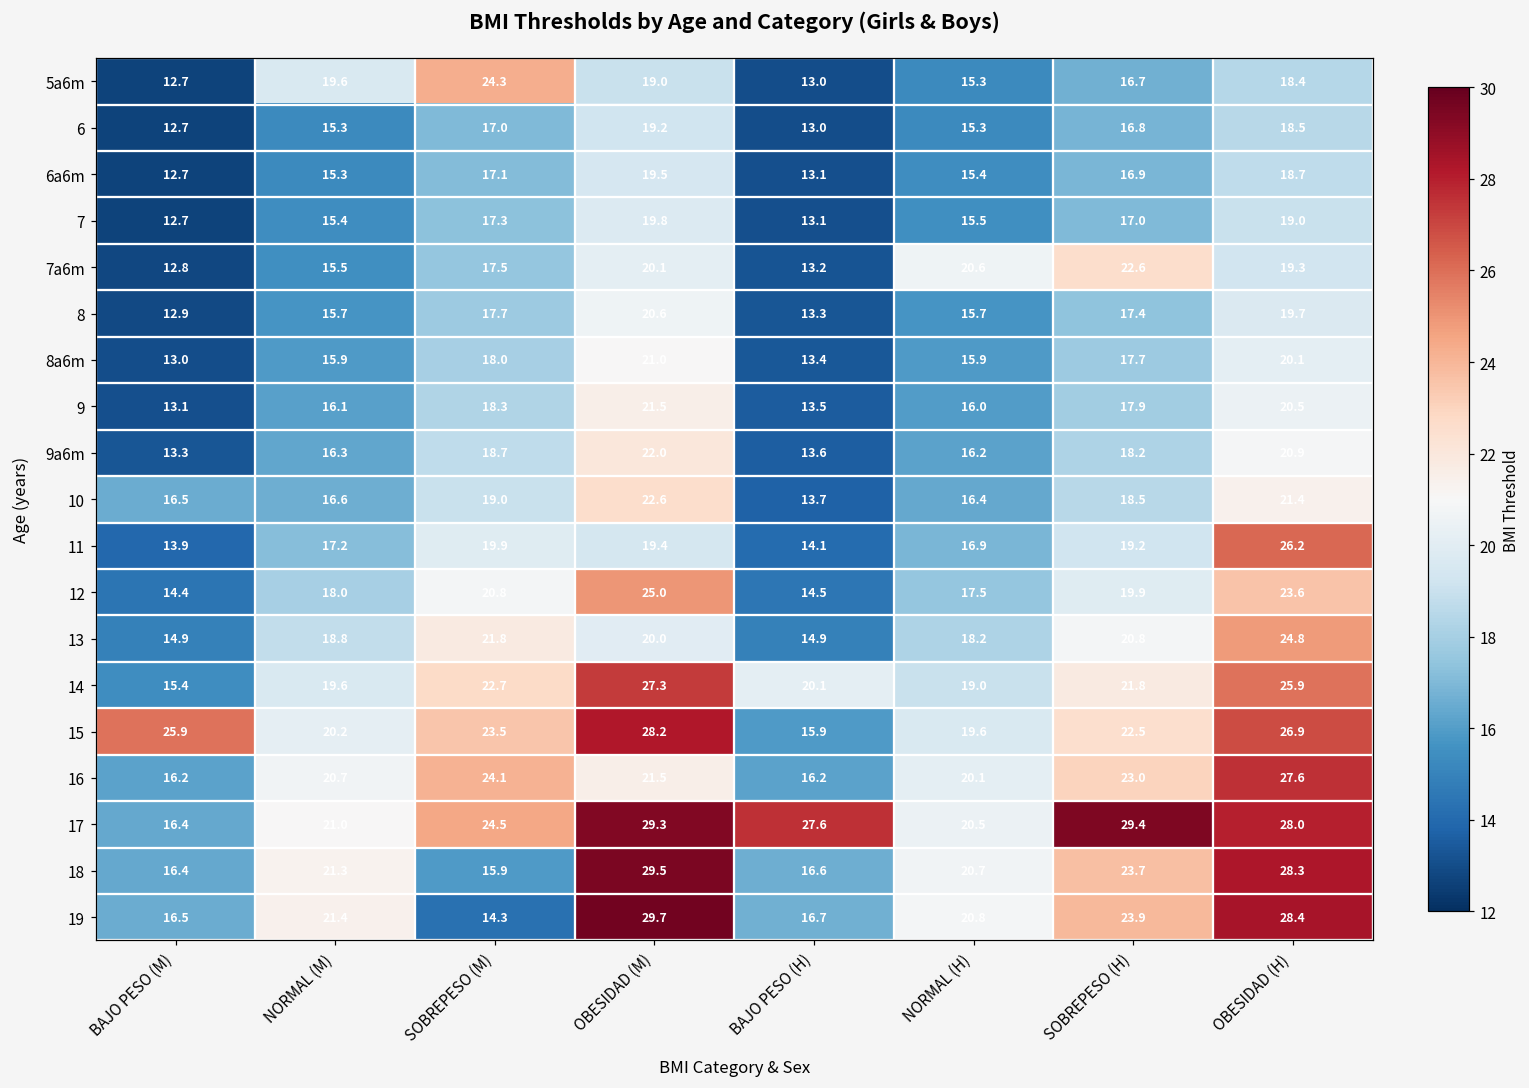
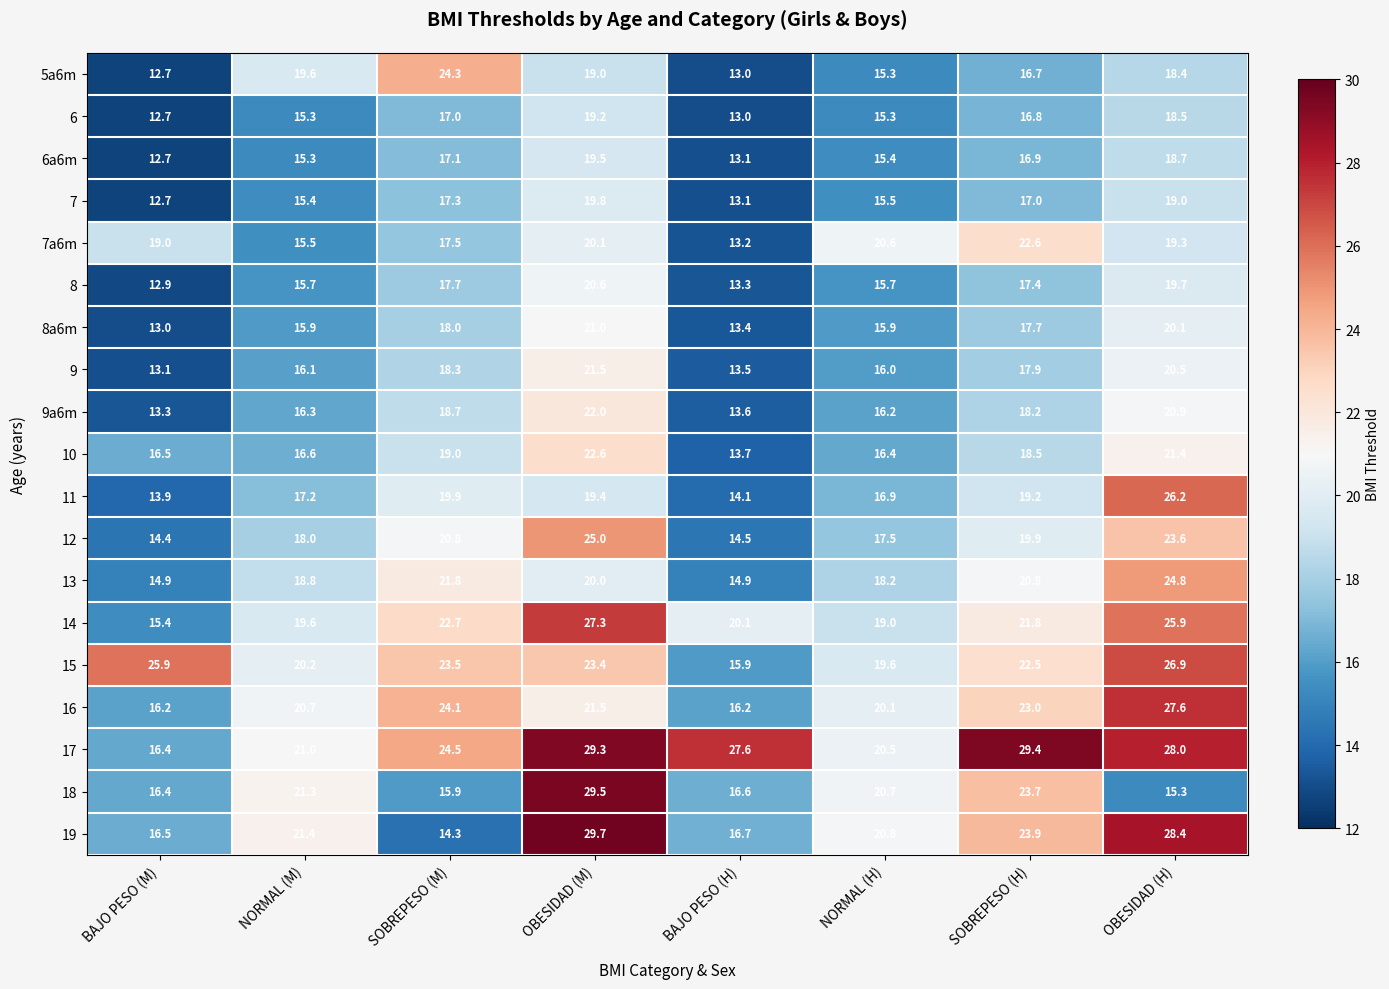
7a6m, BAJO PESO (M): 12.8 -> 19.0
15, OBESIDAD (M): 28.2 -> 23.4
18, OBESIDAD (H): 28.3 -> 15.3
